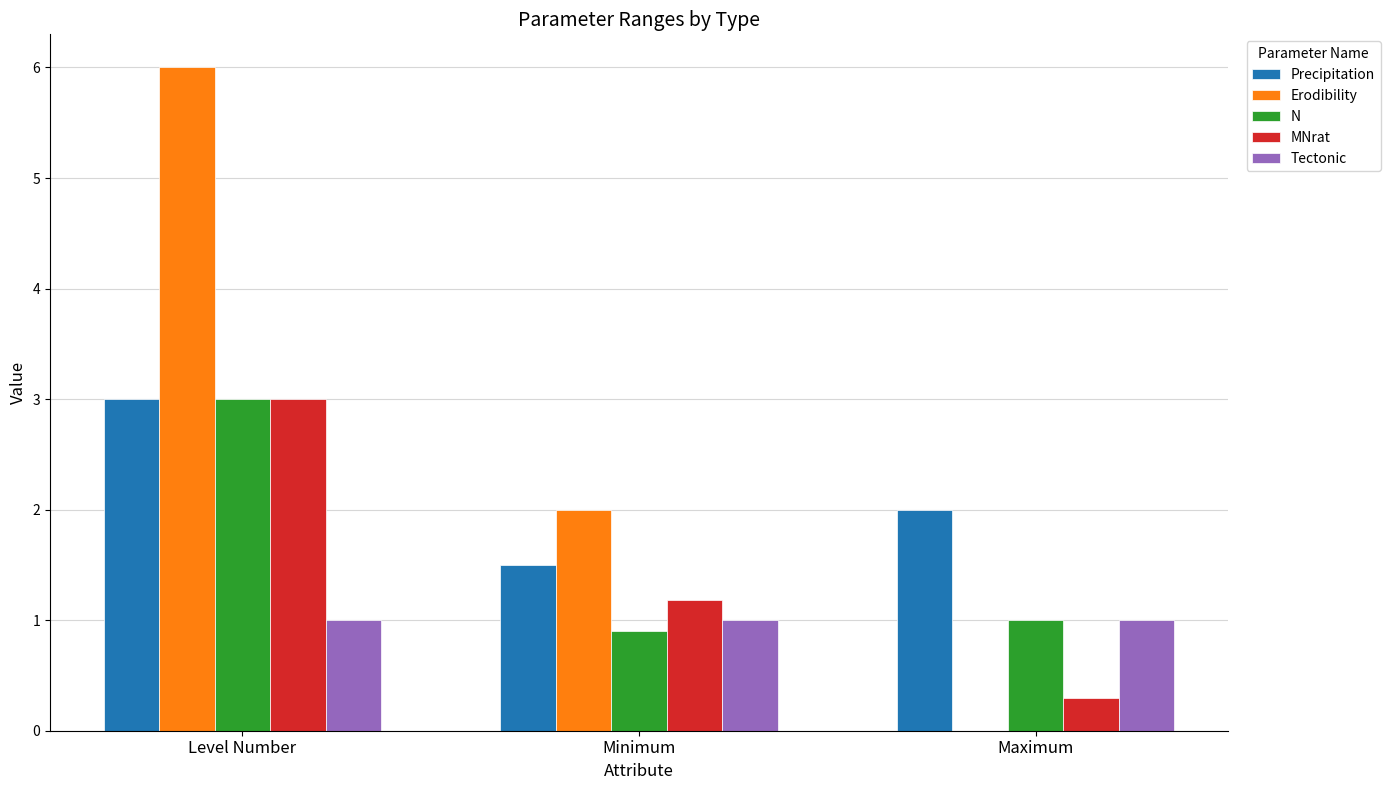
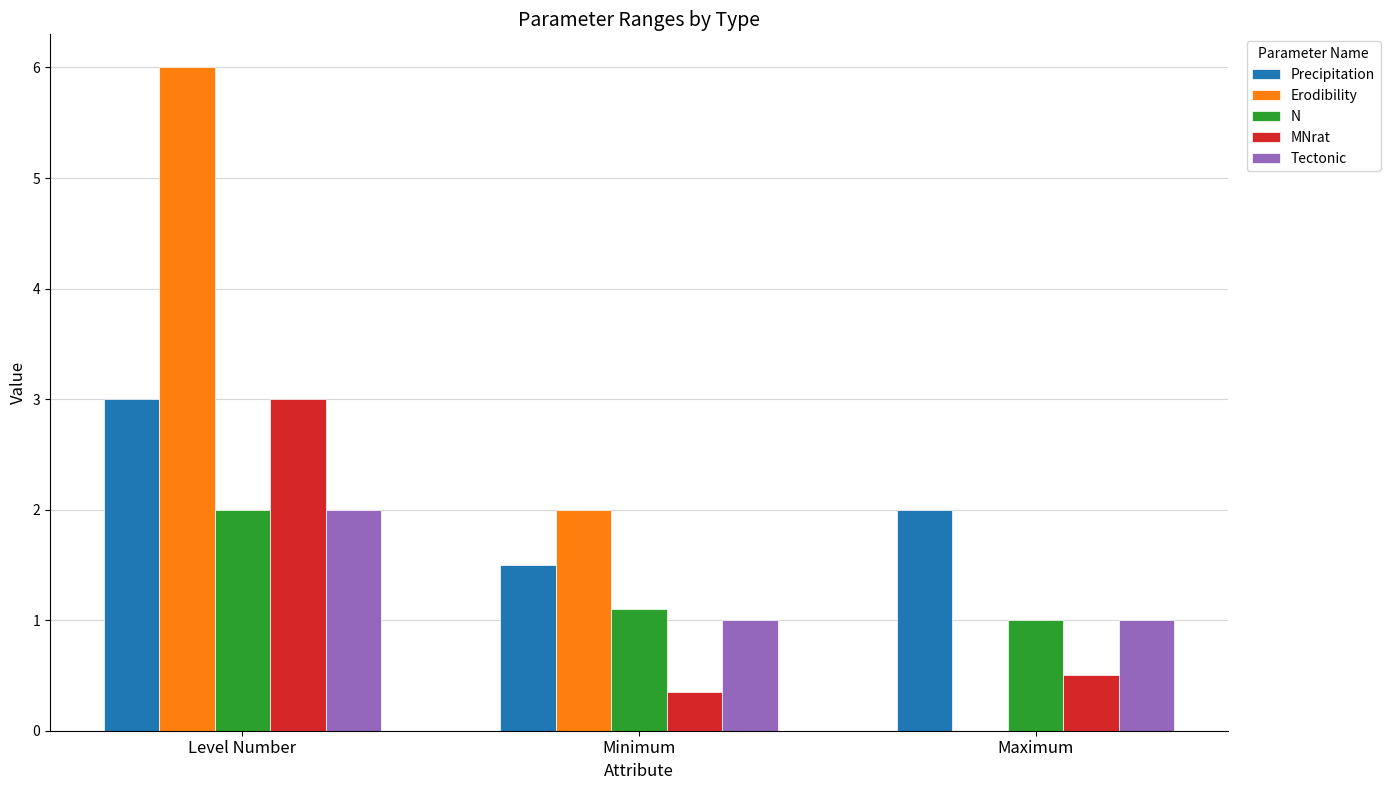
N, Level Number: 3 -> 2
Tectonic, Level Number: 1 -> 2
N, Minimum: 0.9 -> 1.1
MNrat, Minimum: 1.18 -> 0.35
MNrat, Maximum: 0.3 -> 0.5
